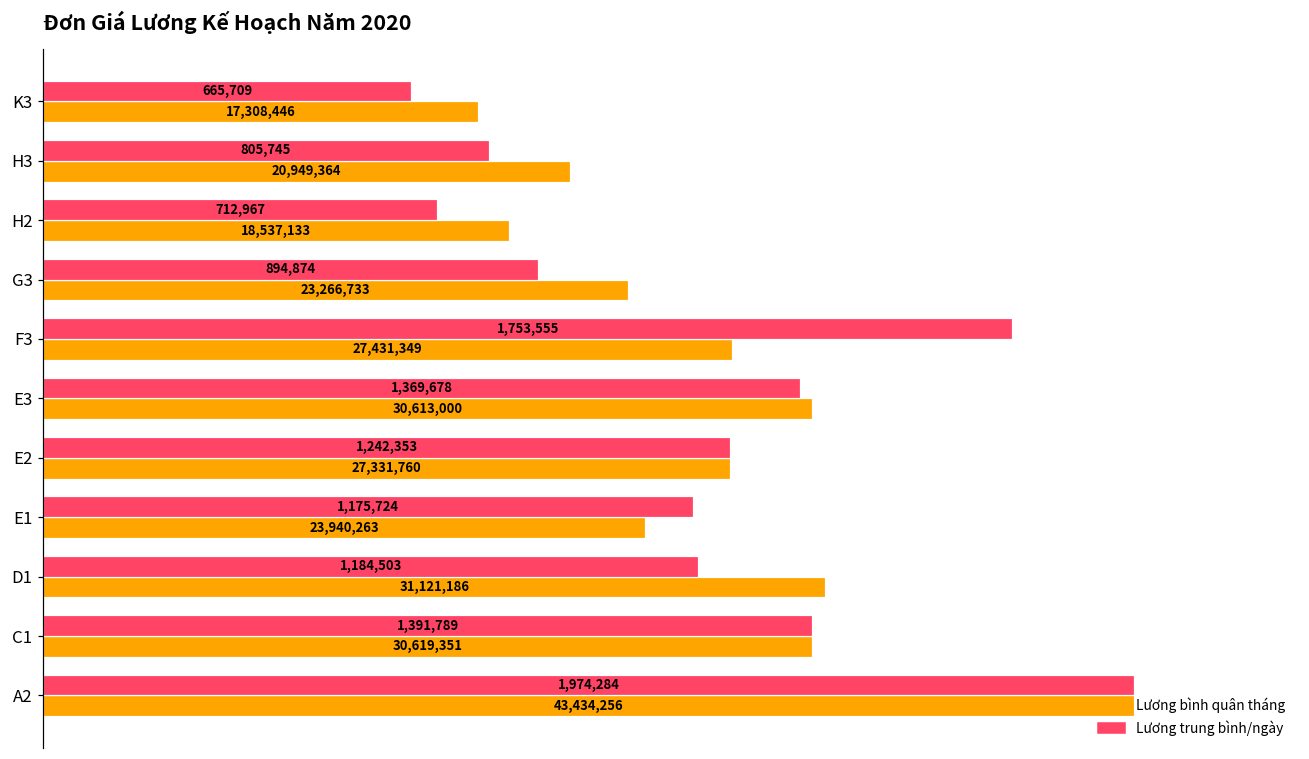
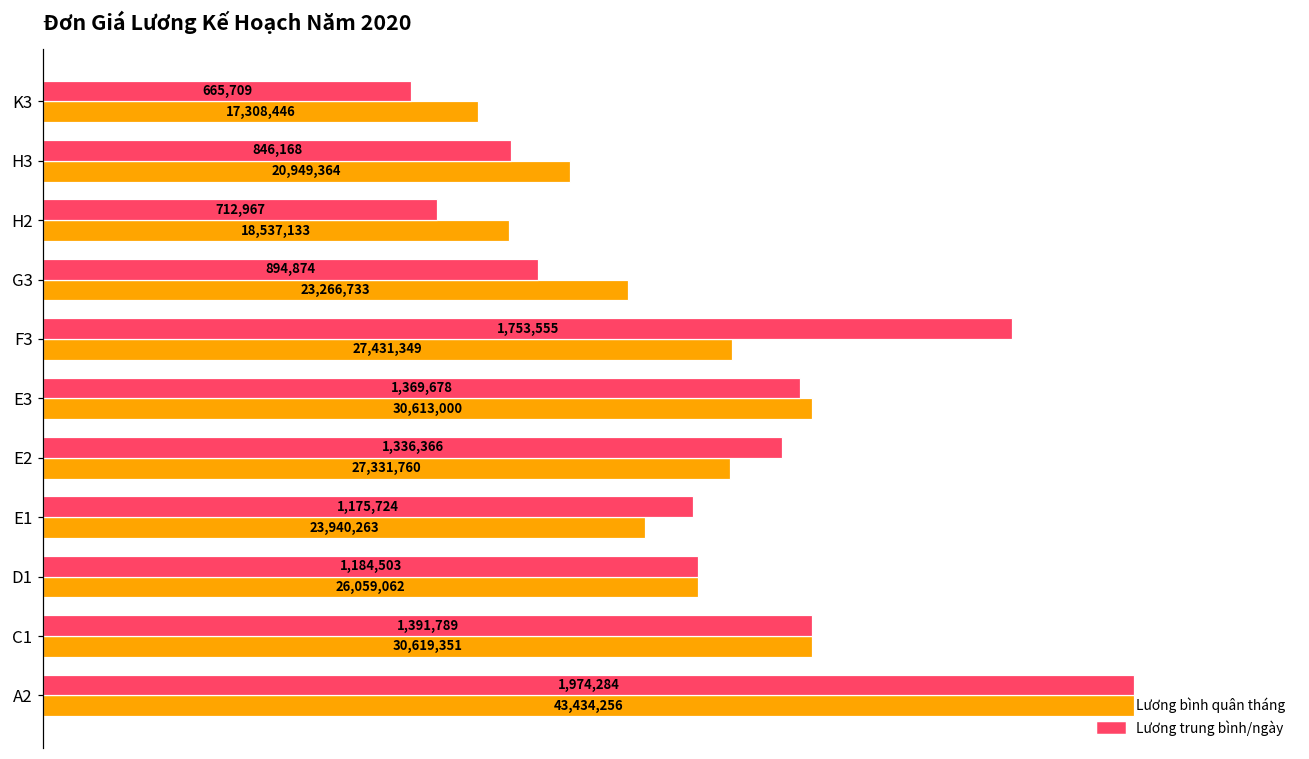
Lương trung bình/ngày, H3: 805,745 -> 846,168
Lương trung bình/ngày, E2: 1,242,353 -> 1,336,366
Lương bình quân tháng, D1: 31,121,186 -> 26,059,062
